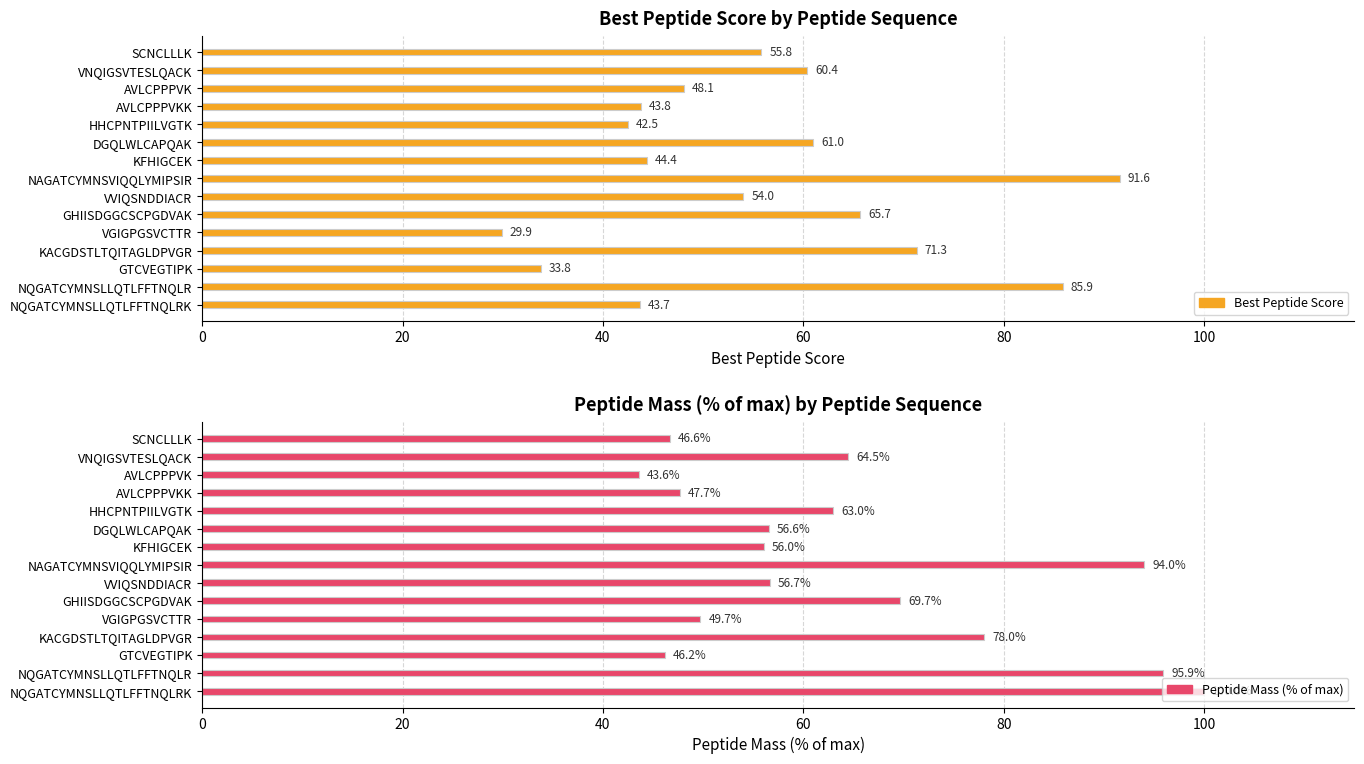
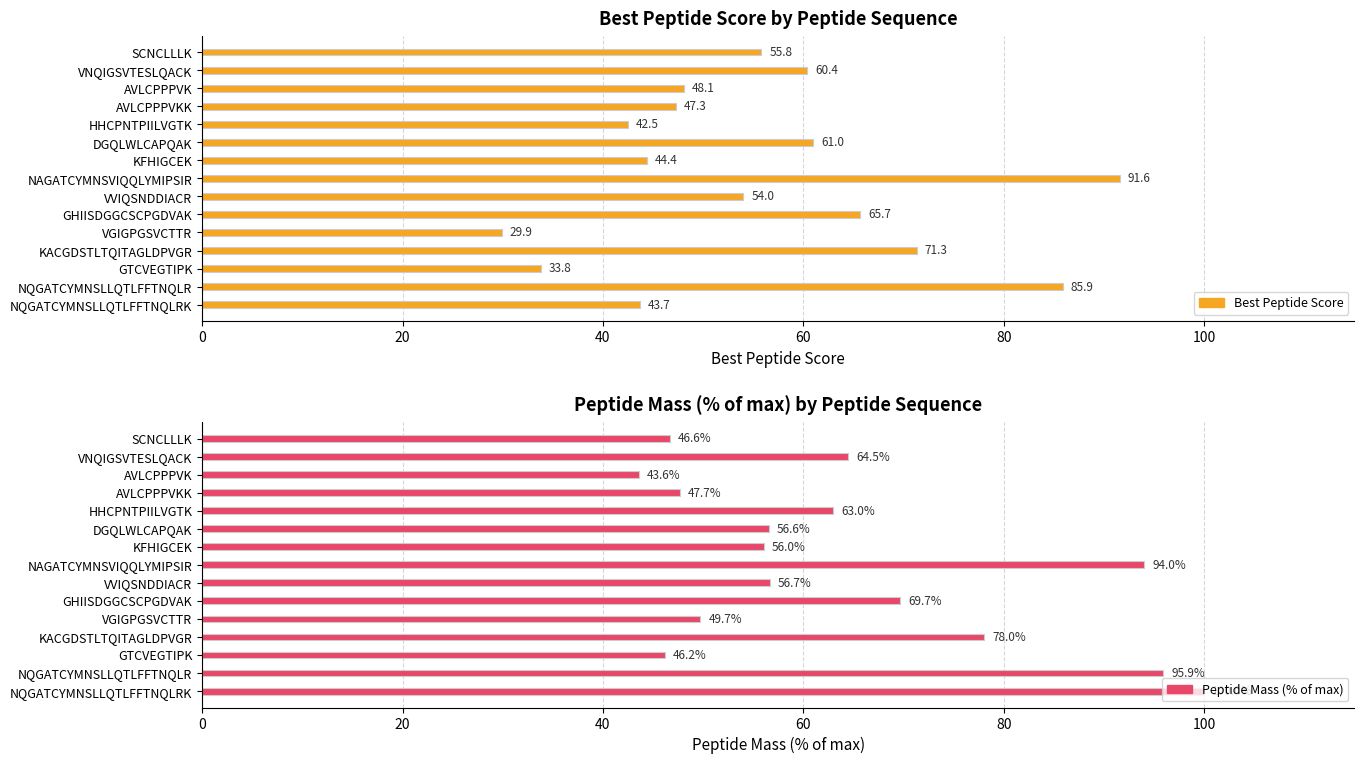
Best Peptide Score by Peptide Sequence, AVLCPPPVKK: 43.8 -> 47.3
